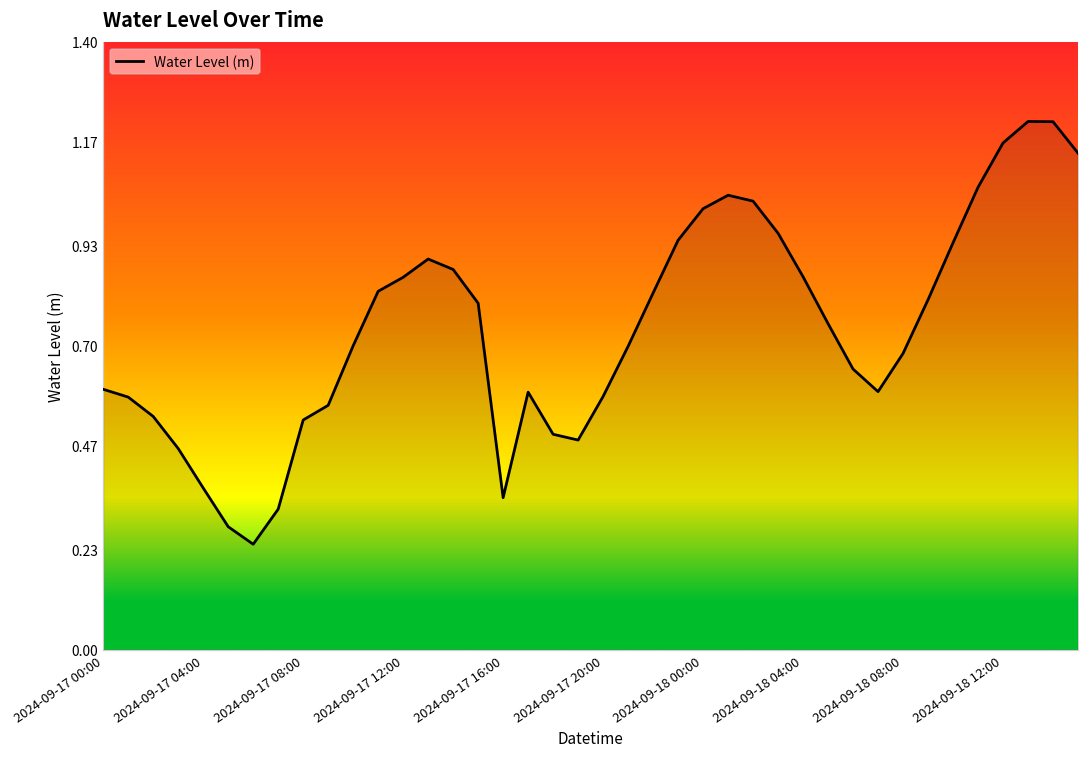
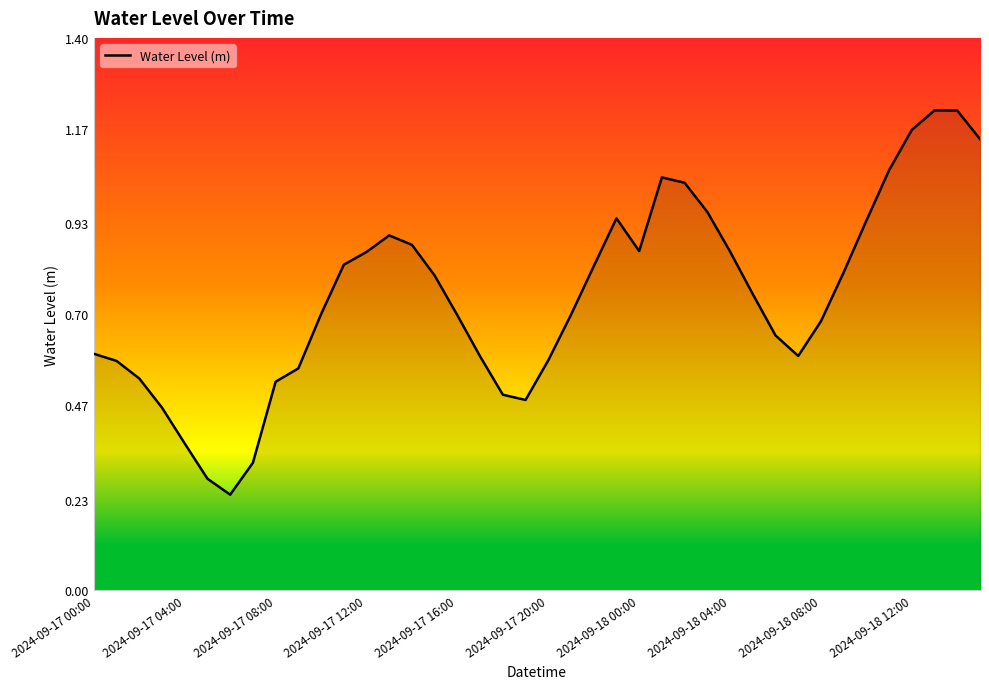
2024-09-17 16:00: 0.35 -> 0.70
2024-09-18 00:00: 1.02 -> 0.86
